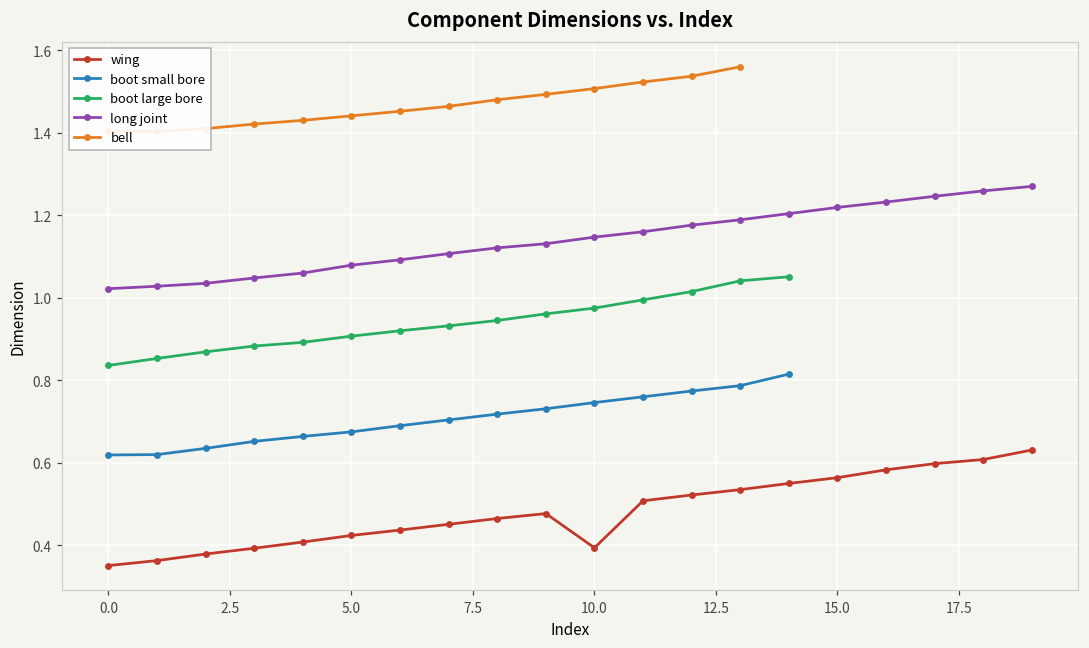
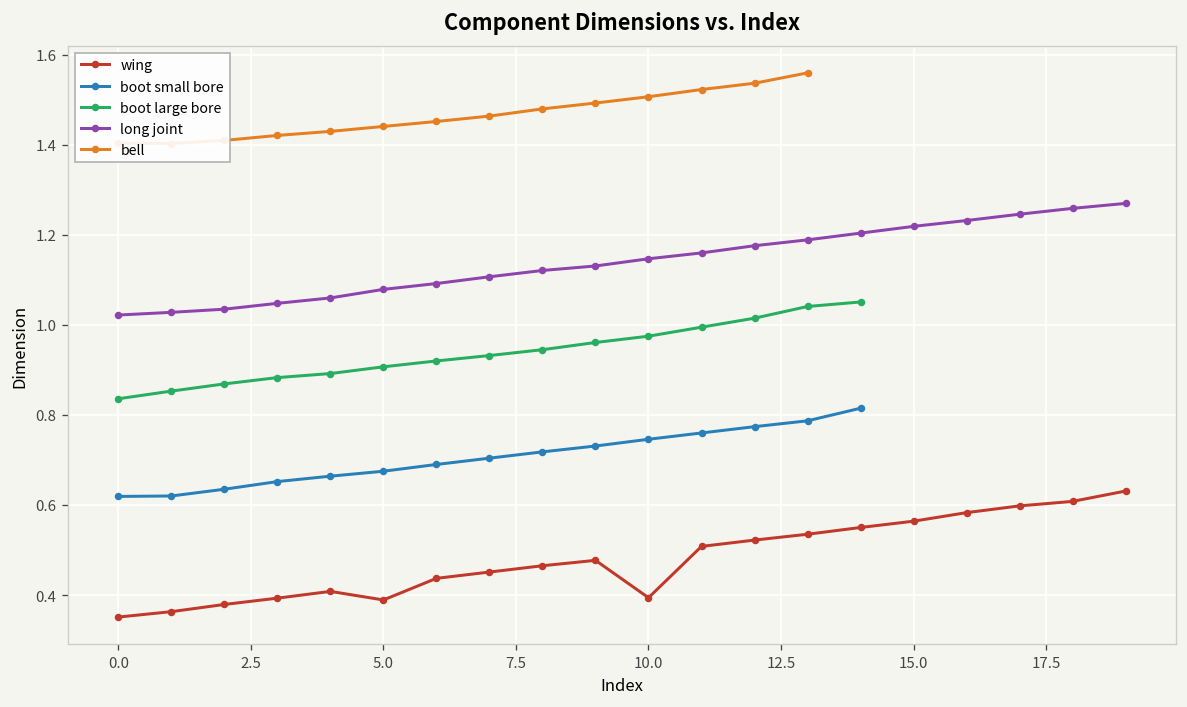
wing, 5.0: 0.42 -> 0.39
